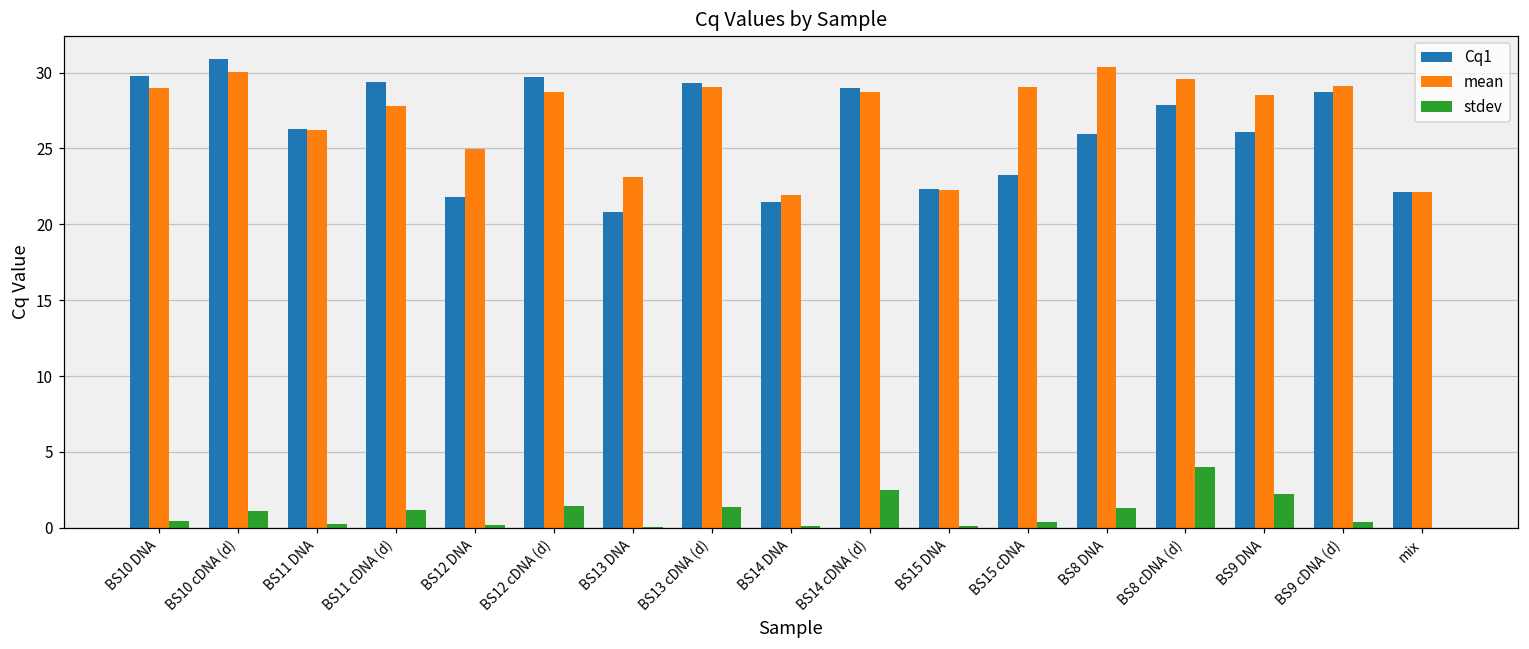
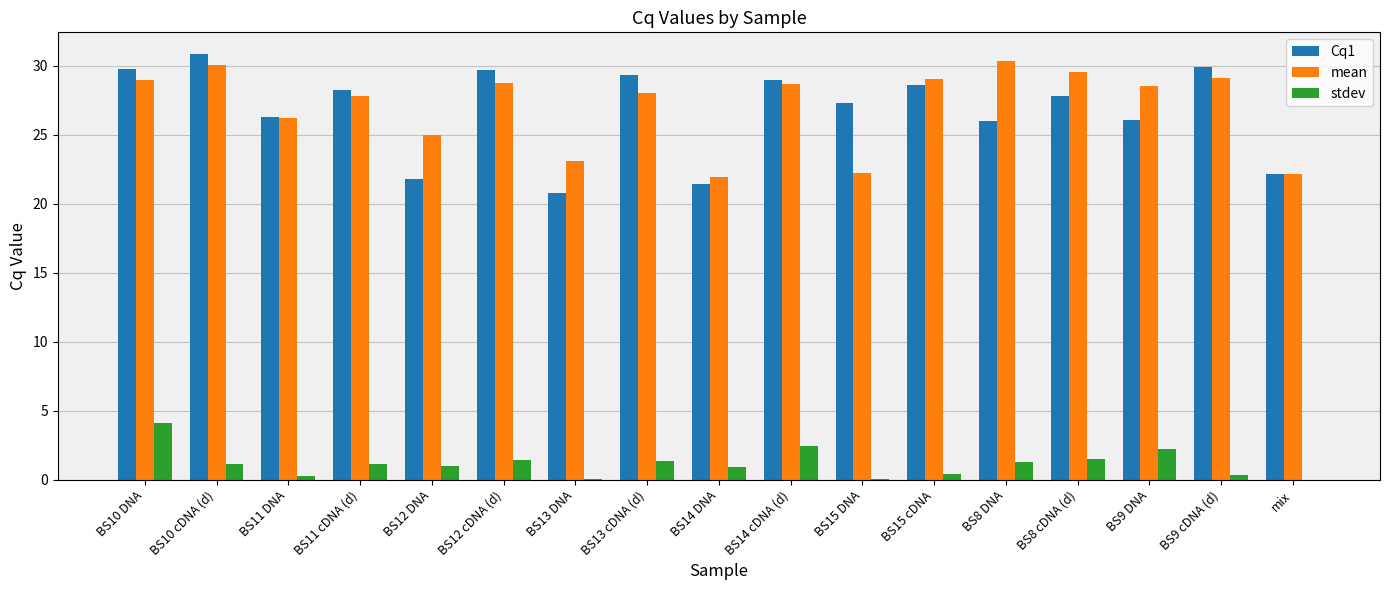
stdev, BS10 DNA: 0.4 -> 4.2
Cq1, BS11 cDNA (d): 29.4 -> 28.2
stdev, BS12 DNA: 0.2 -> 1.0
mean, BS13 cDNA (d): 29.0 -> 28.1
stdev, BS14 DNA: 0.1 -> 1.0
Cq1, BS15 DNA: 22.3 -> 27.3
Cq1, BS15 cDNA: 23.3 -> 28.6
stdev, BS8 cDNA (d): 4.0 -> 1.5
Cq1, BS9 cDNA (d): 28.7 -> 29.9
